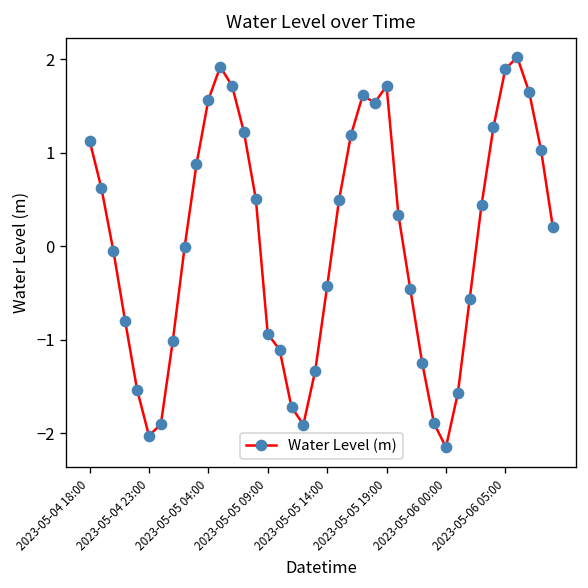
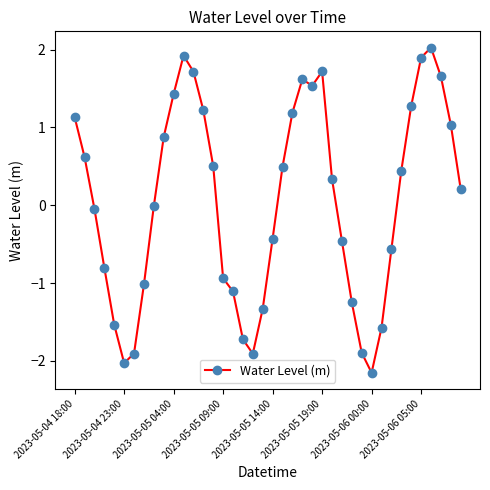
2023-05-05 04:00: 1.6 -> 1.4
